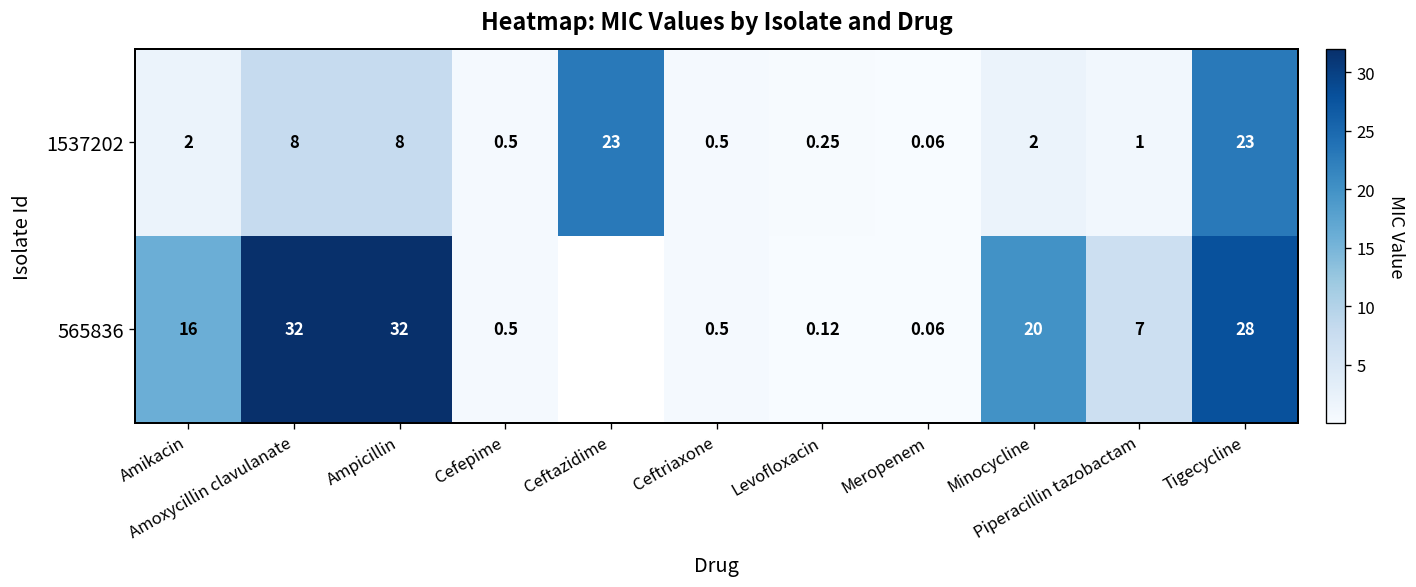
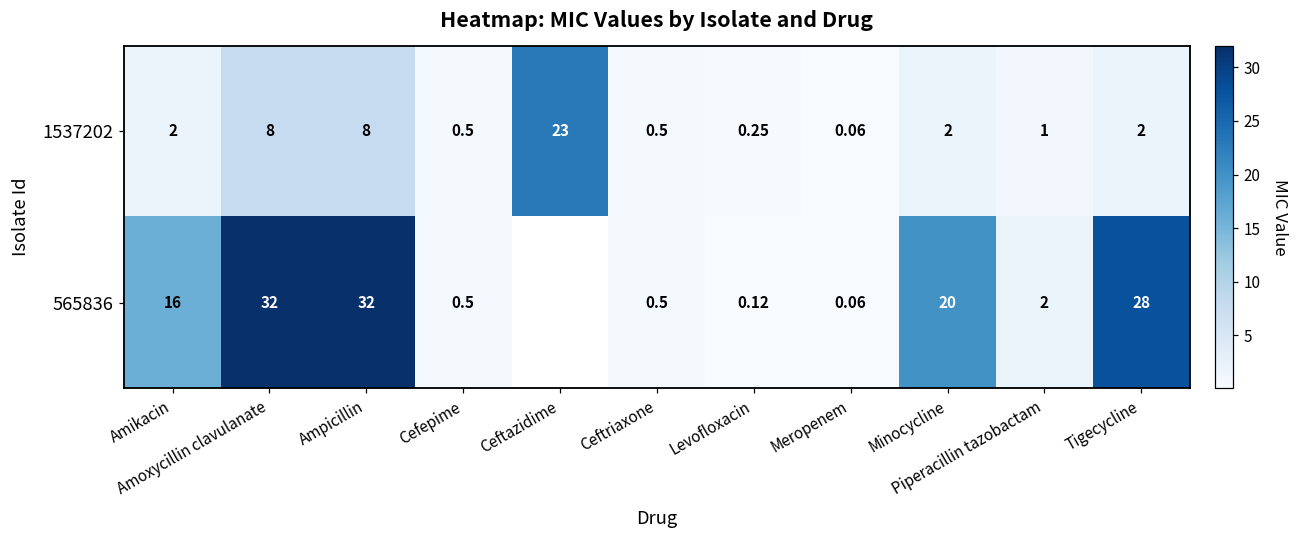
1537202, Tigecycline: 23 -> 2
565836, Piperacillin tazobactam: 7 -> 2
